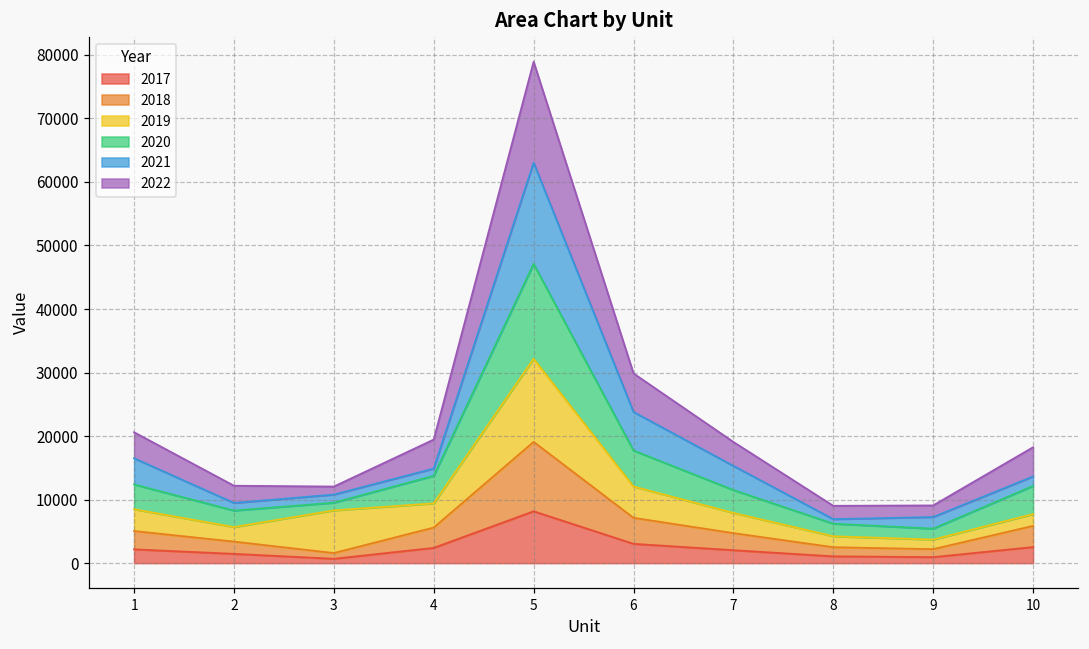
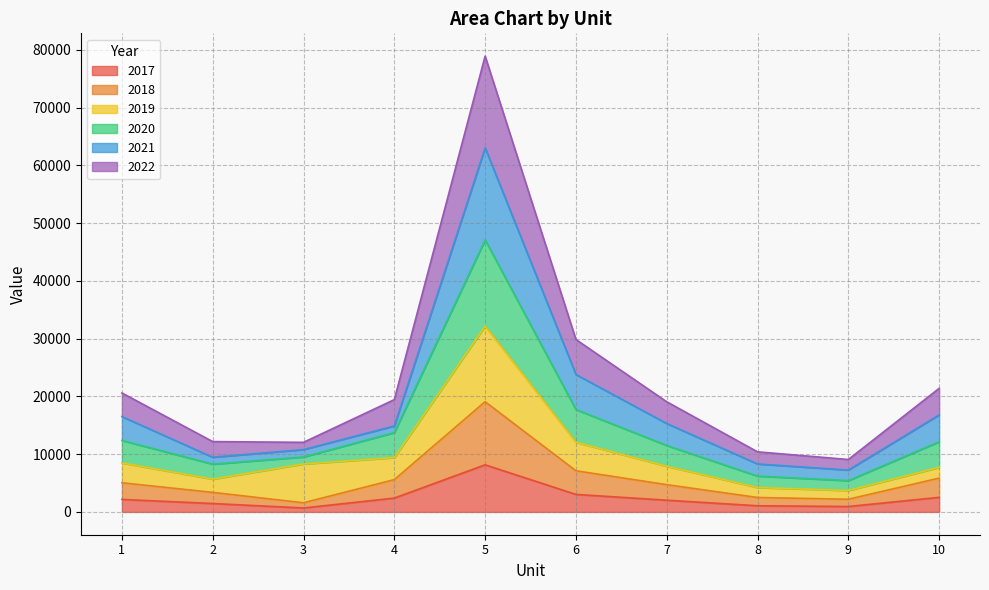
2021, 8: 1000 -> 2000
2021, 10: 1000 -> 5000
